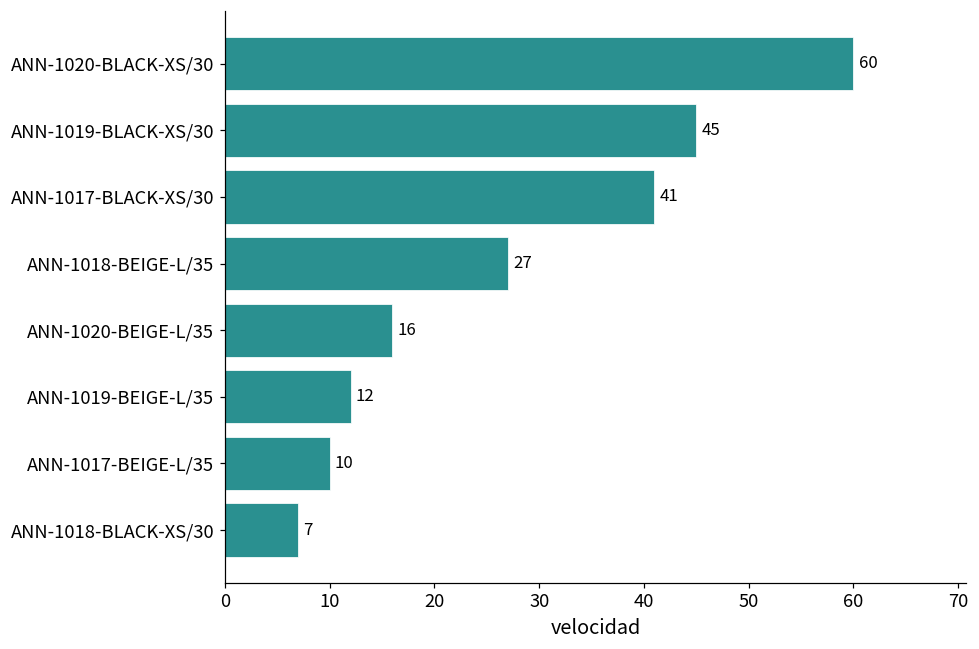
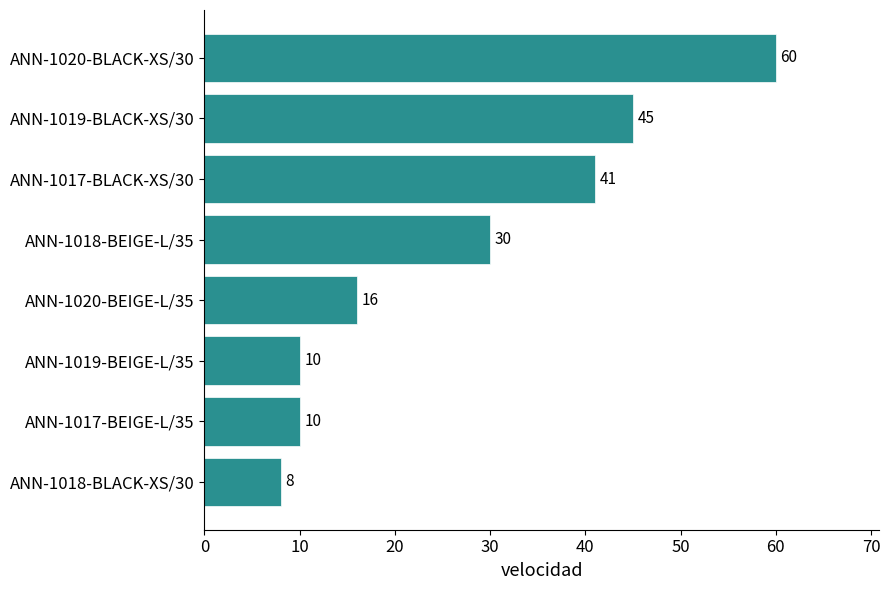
ANN-1018-BEIGE-L/35: 27 -> 30
ANN-1019-BEIGE-L/35: 12 -> 10
ANN-1018-BLACK-XS/30: 7 -> 8
